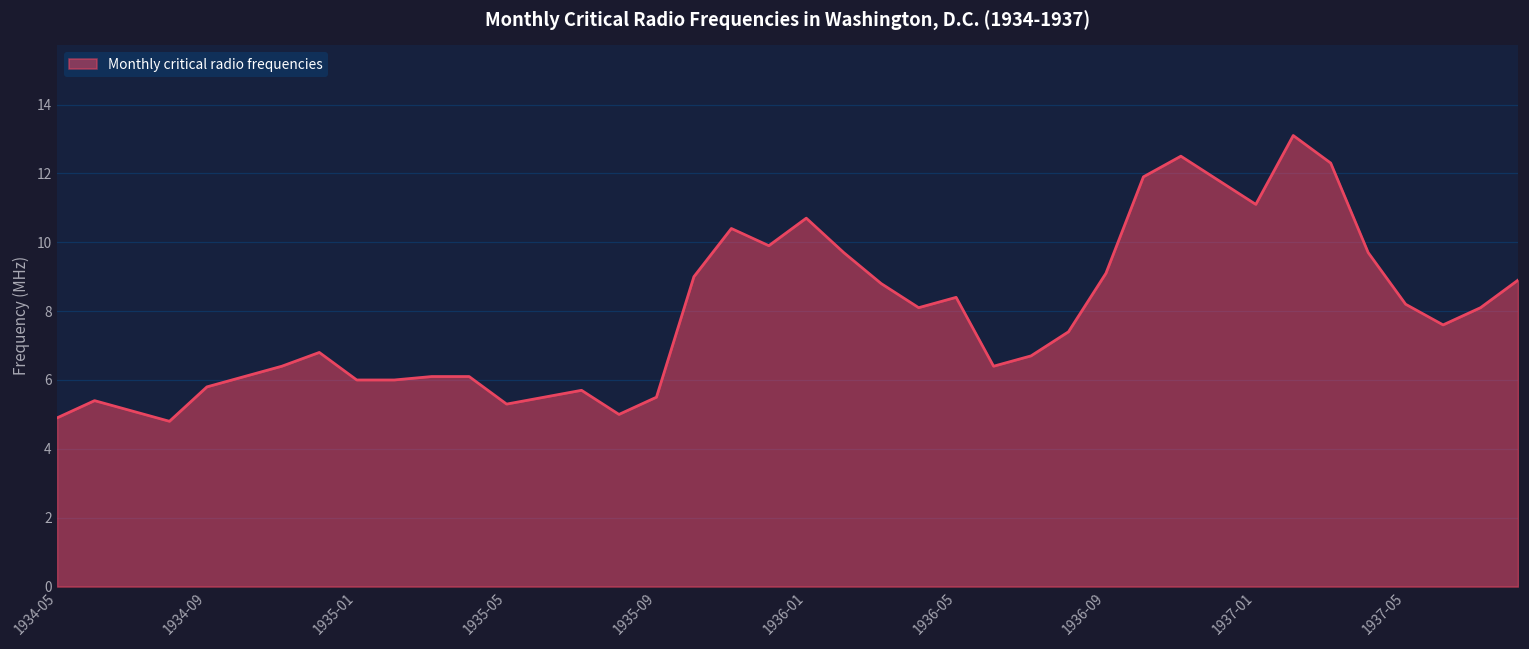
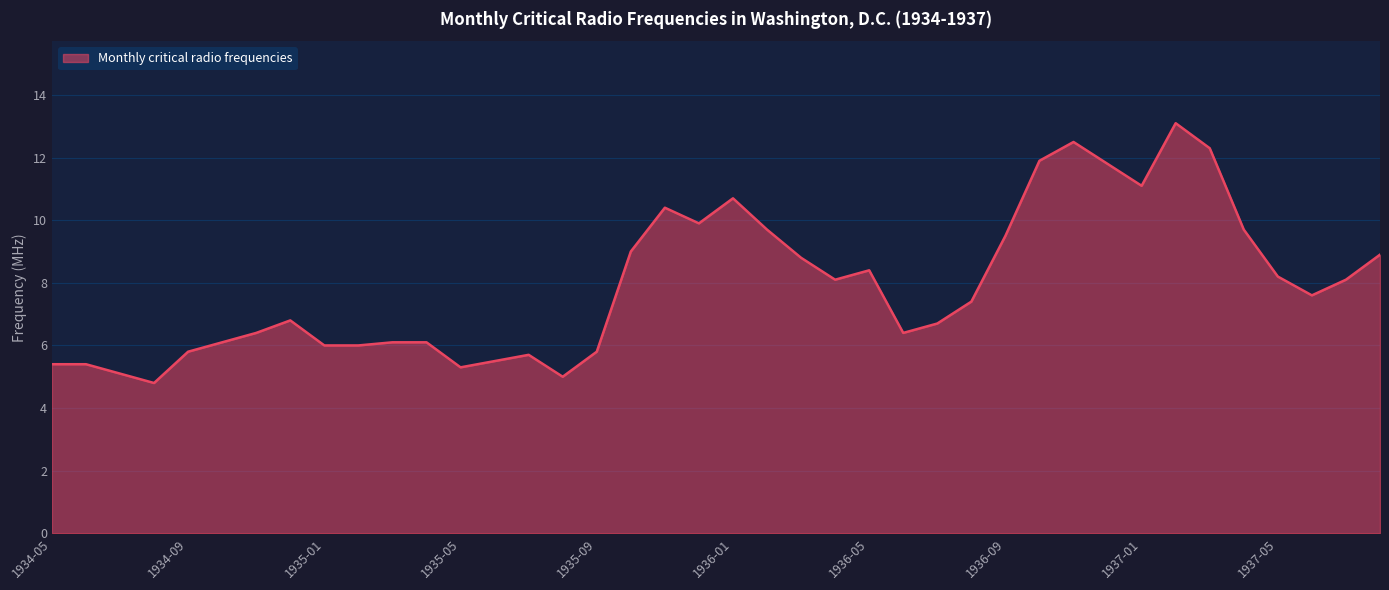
1934-05: 4.9 -> 5.4
1935-09: 5.5 -> 5.8
1936-09: 9.1 -> 9.5
